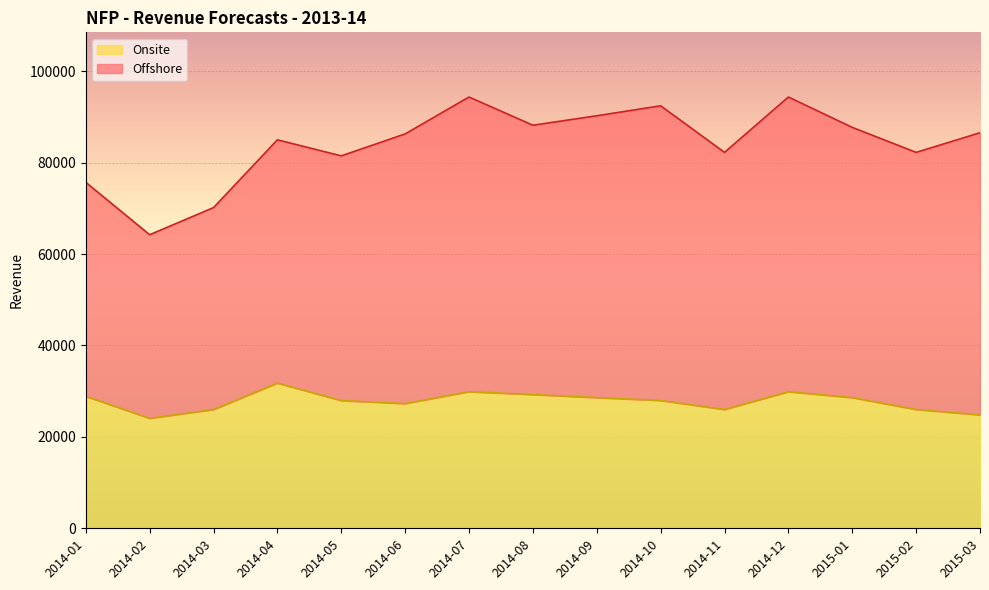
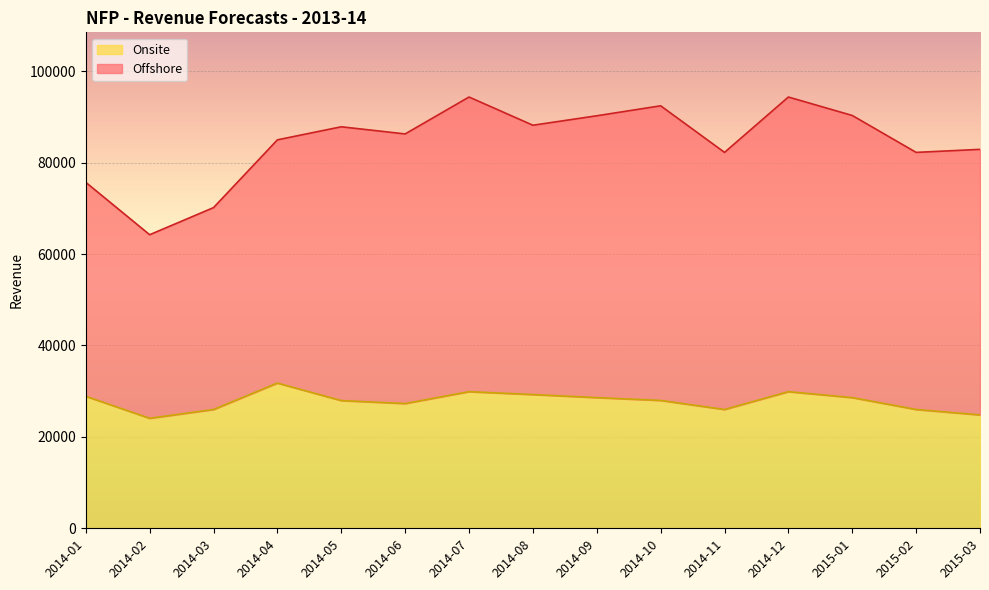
Offshore, 2014-05: 54000 -> 60000
Offshore, 2015-01: 59000 -> 62000
Offshore, 2015-03: 62000 -> 58000
